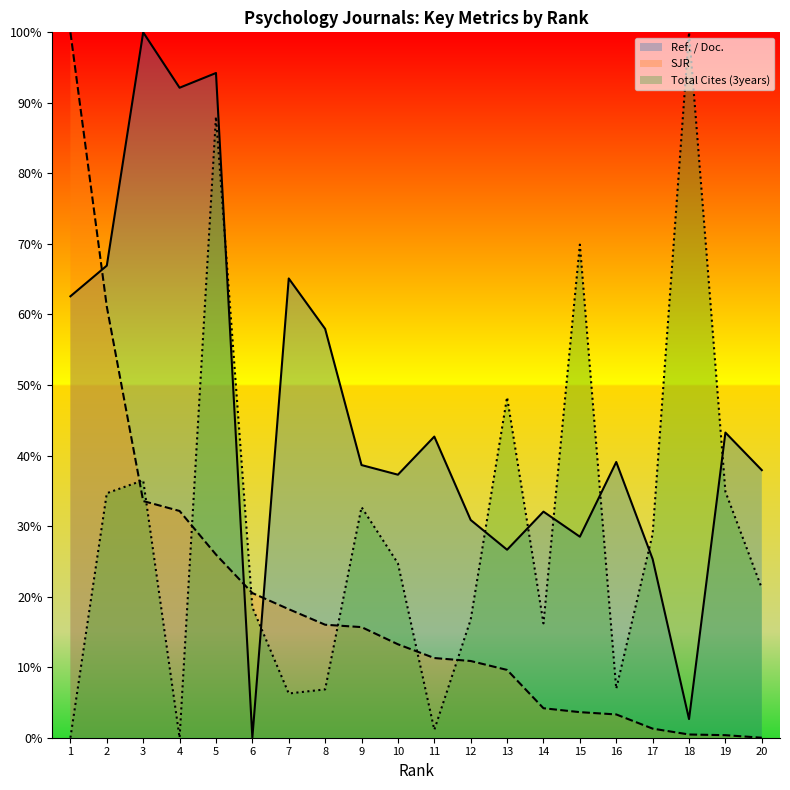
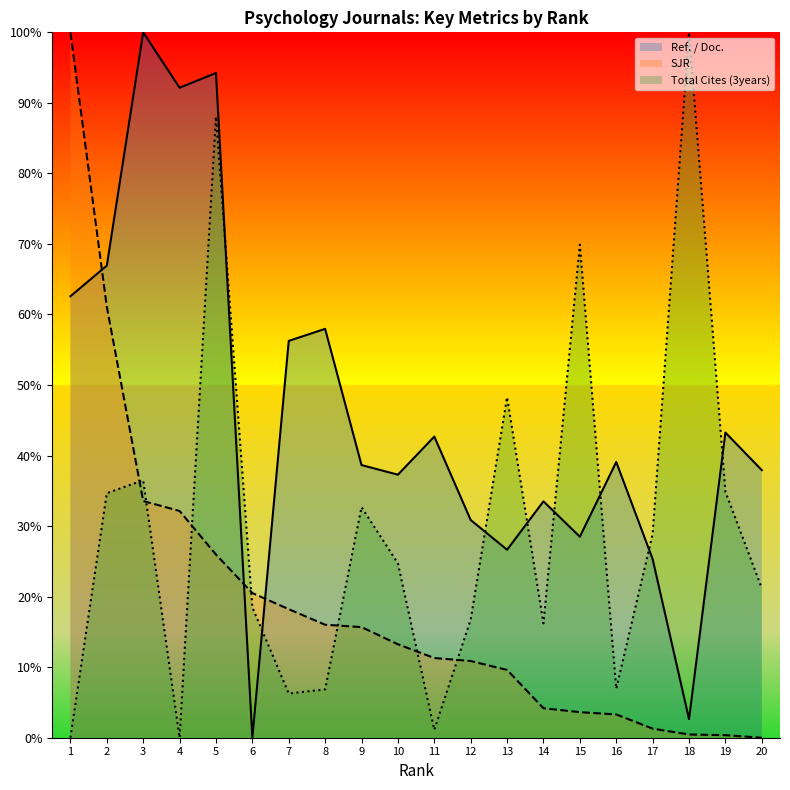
Ref. / Doc., 7: 65% -> 56%
Ref. / Doc., 14: 32% -> 34%
